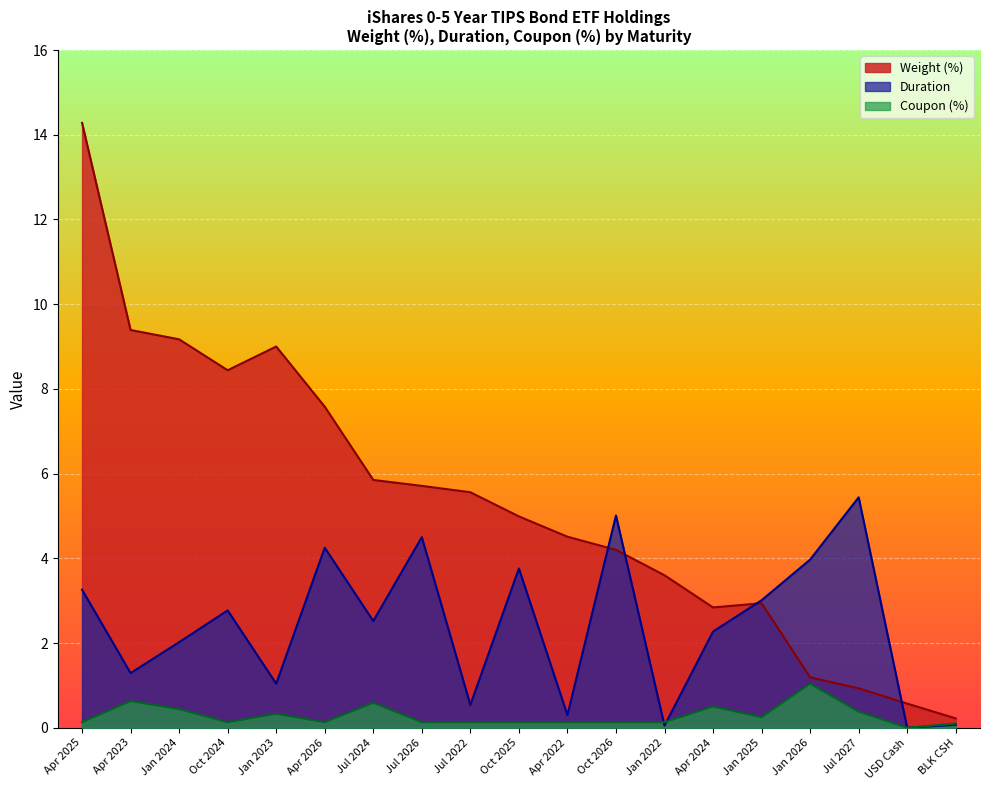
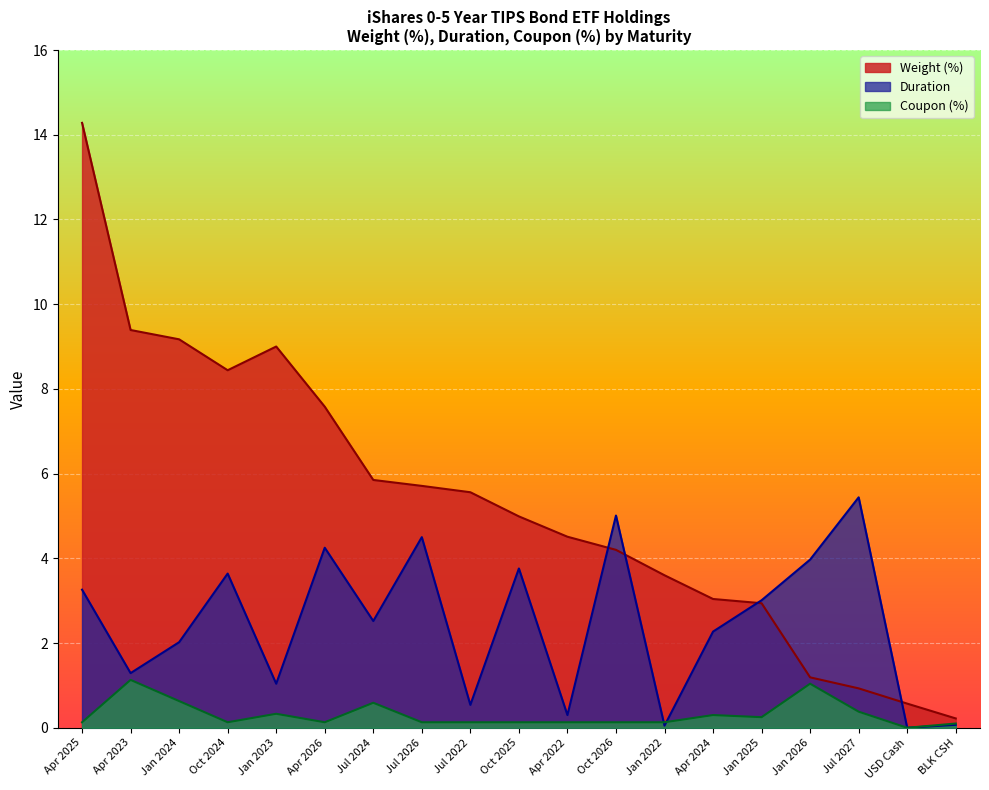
Coupon (%), Apr 2023: 0.6 -> 1.1
Coupon (%), Jan 2024: 0.4 -> 0.6
Duration, Oct 2024: 2.8 -> 3.6
Weight (%), Apr 2024: 2.8 -> 3.0
Coupon (%), Apr 2024: 0.5 -> 0.3
